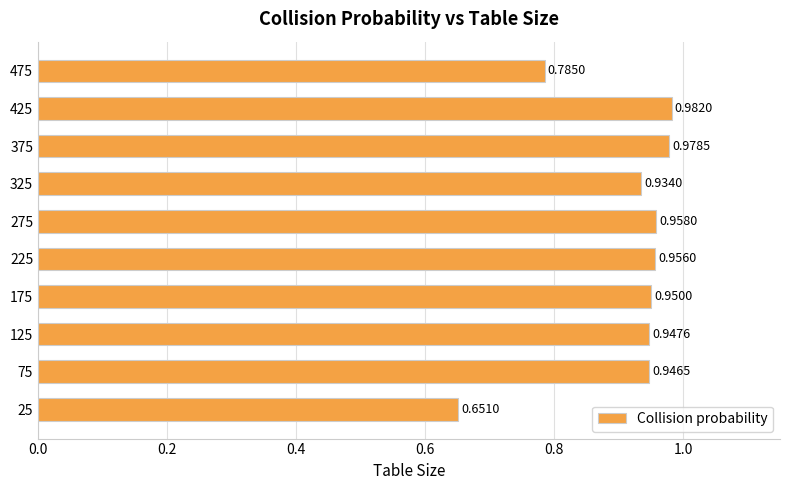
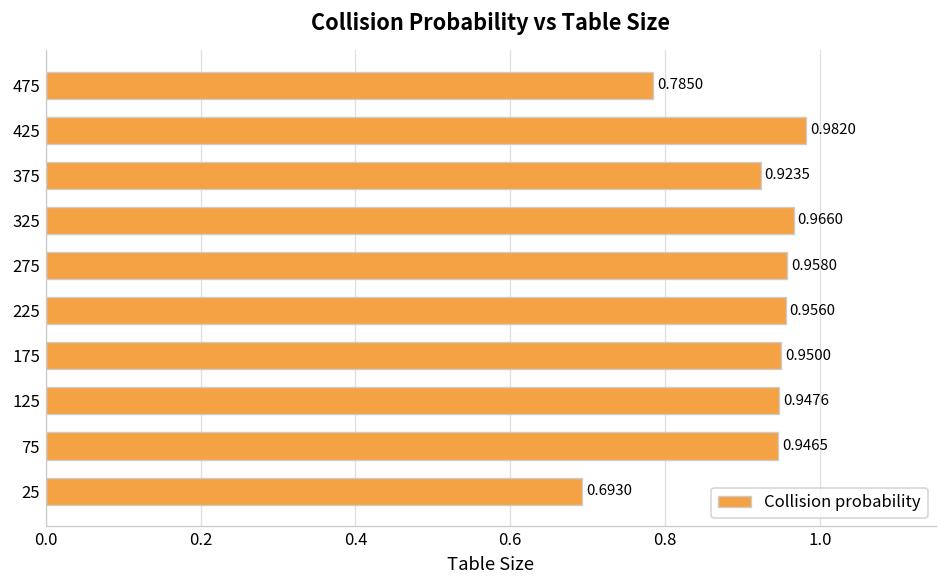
375: 0.9785 -> 0.9235
325: 0.9340 -> 0.9660
25: 0.6510 -> 0.6930
